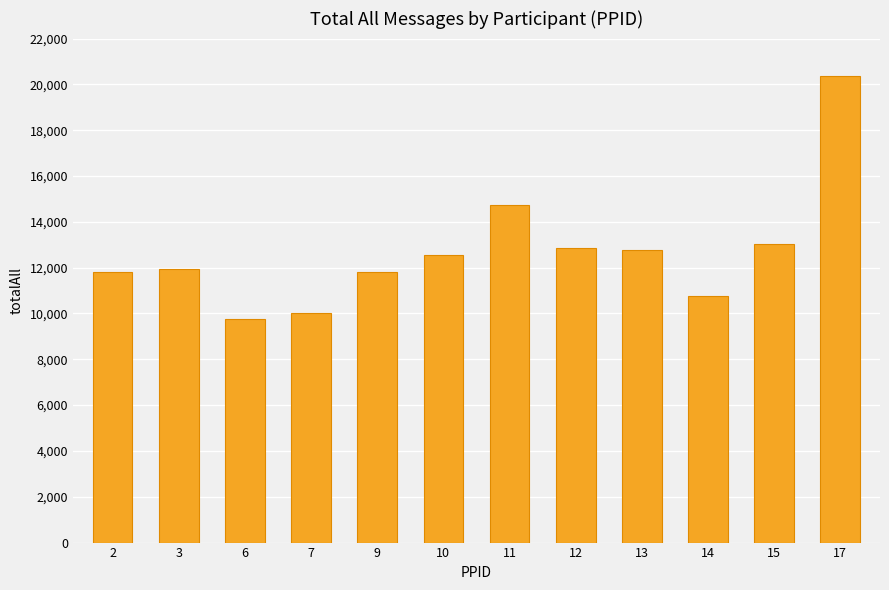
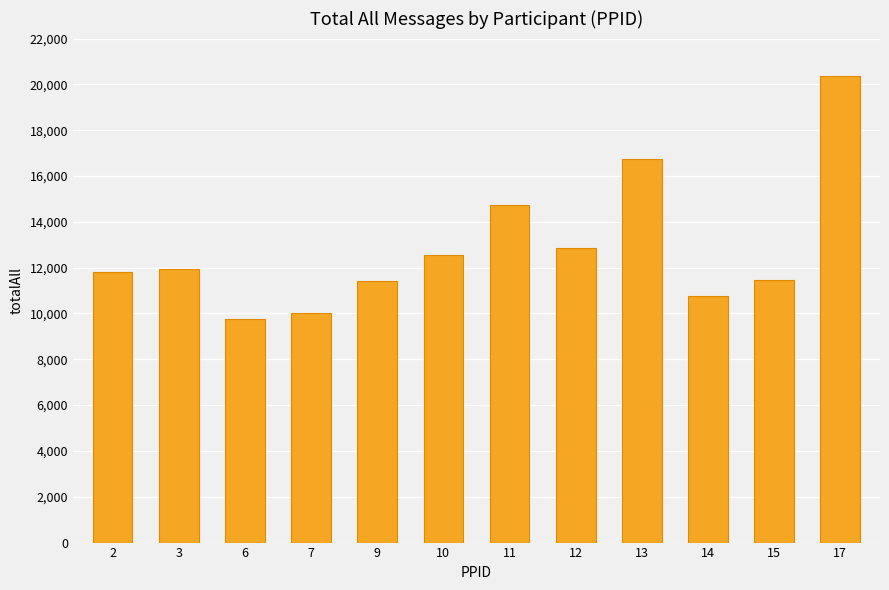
9: 11,800 -> 11,400
13: 12,800 -> 16,700
15: 13,000 -> 11,500
